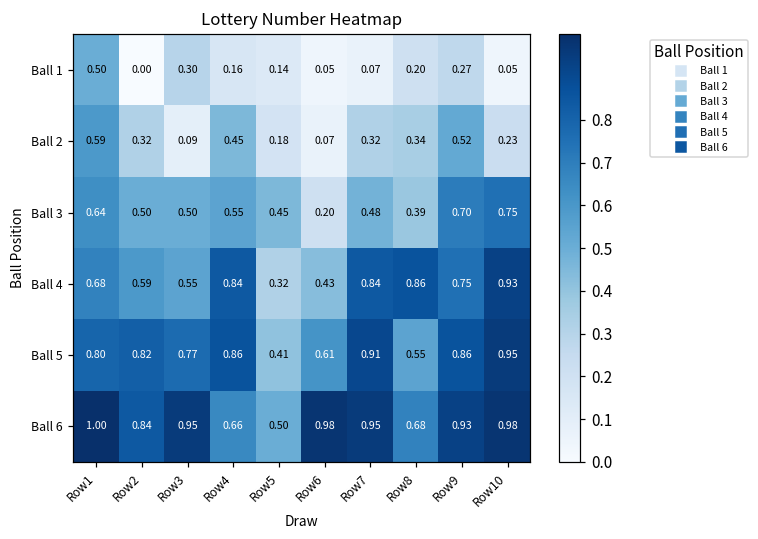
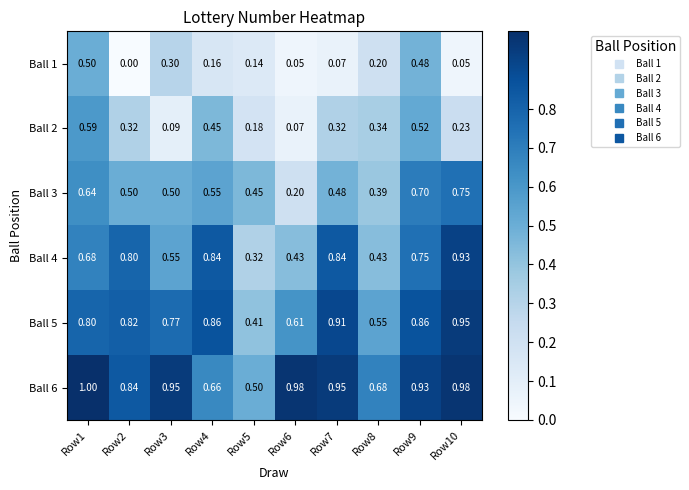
Ball 1, Row9: 0.27 -> 0.48
Ball 4, Row2: 0.59 -> 0.80
Ball 4, Row8: 0.86 -> 0.43
